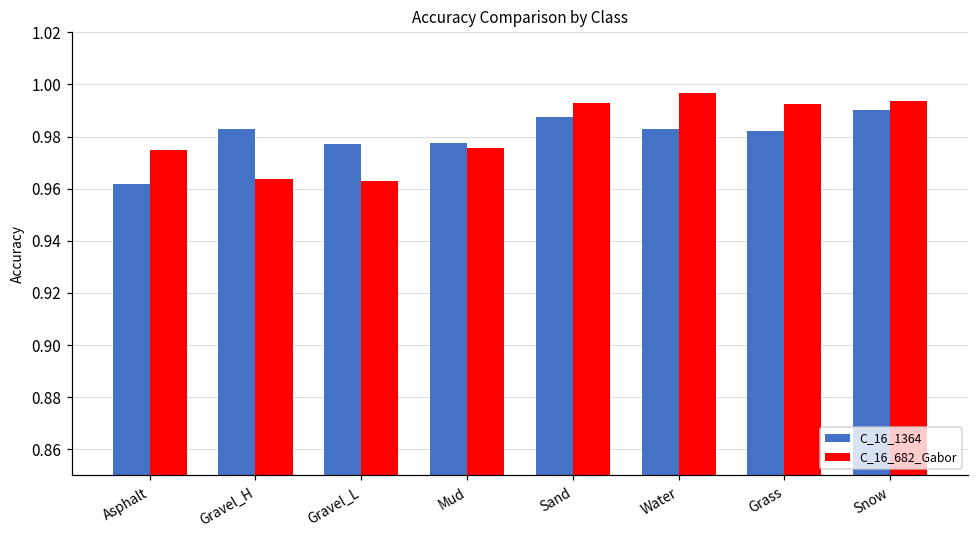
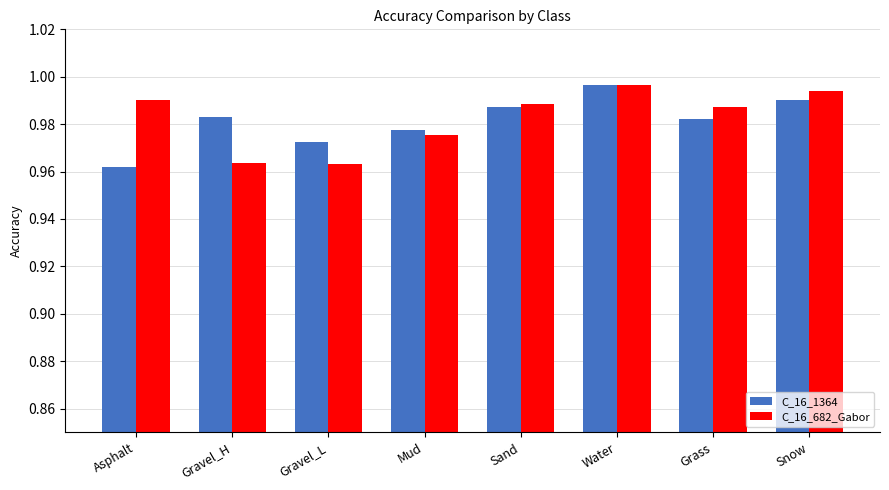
C_16_682_Gabor, Asphalt: 0.975 -> 0.990
C_16_1364, Gravel_L: 0.977 -> 0.973
C_16_682_Gabor, Sand: 0.993 -> 0.989
C_16_1364, Water: 0.983 -> 0.996
C_16_682_Gabor, Grass: 0.992 -> 0.987
